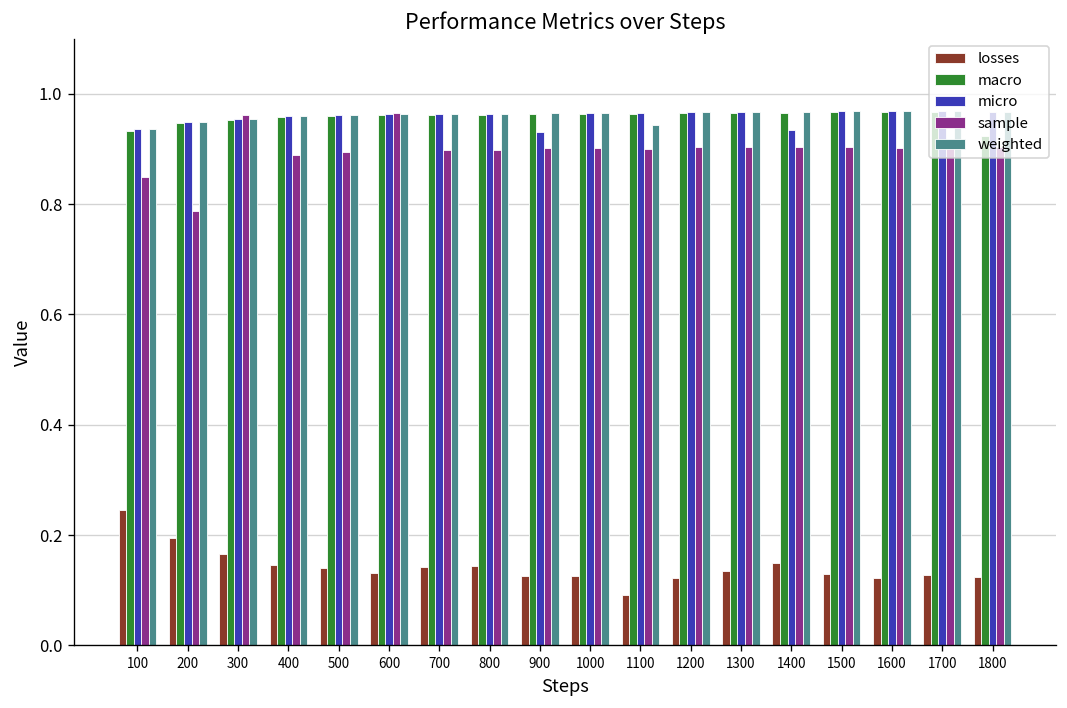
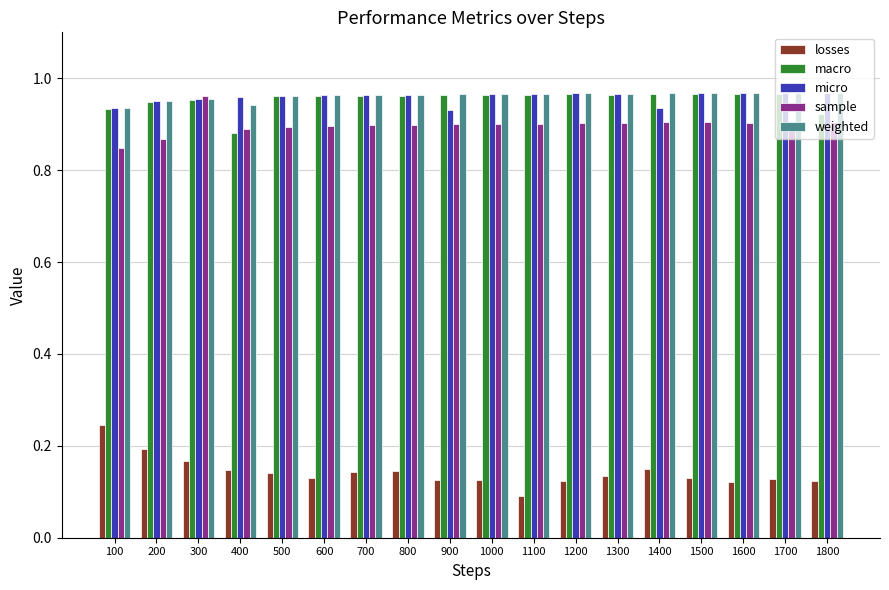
sample, 200: 0.79 -> 0.87
macro, 400: 0.96 -> 0.88
weighted, 400: 0.96 -> 0.94
sample, 600: 0.96 -> 0.90
weighted, 1100: 0.94 -> 0.97
